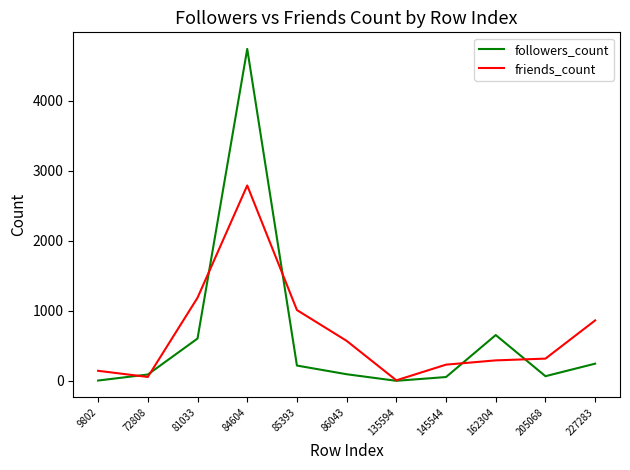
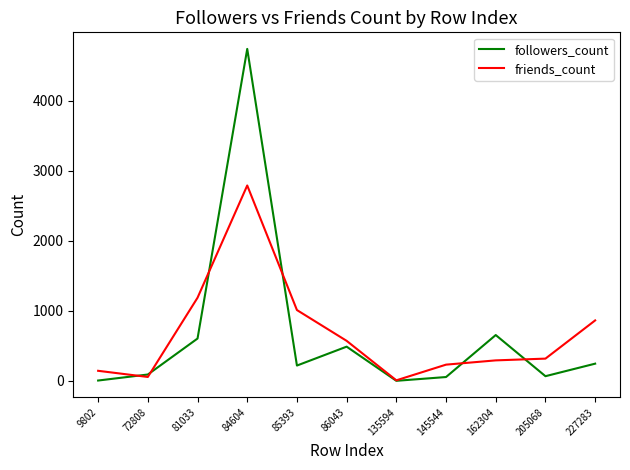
followers_count, 86043: 100 -> 500
